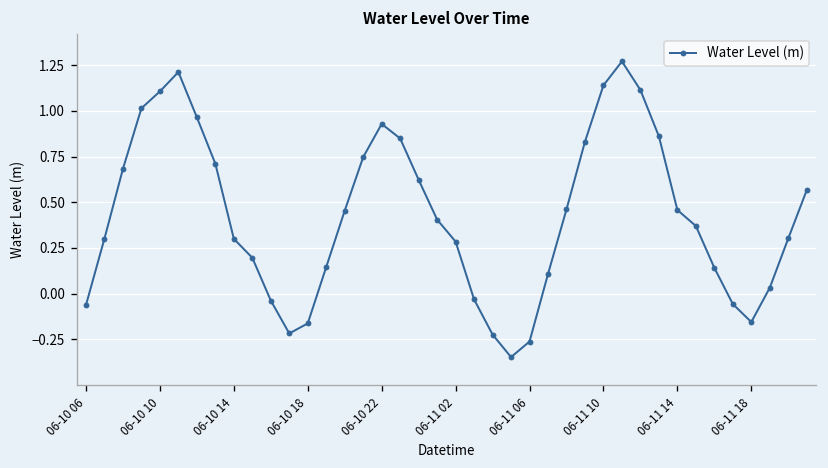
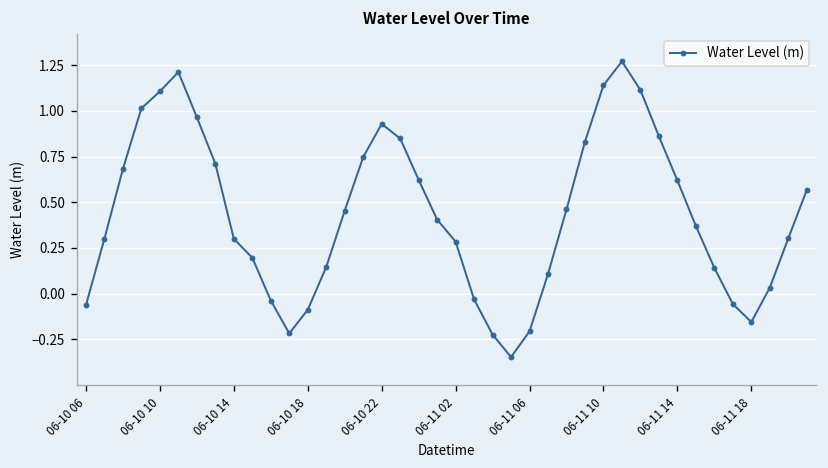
06-10 18: -0.16 -> -0.09
06-11 06: -0.26 -> -0.21
06-11 14: 0.46 -> 0.62
